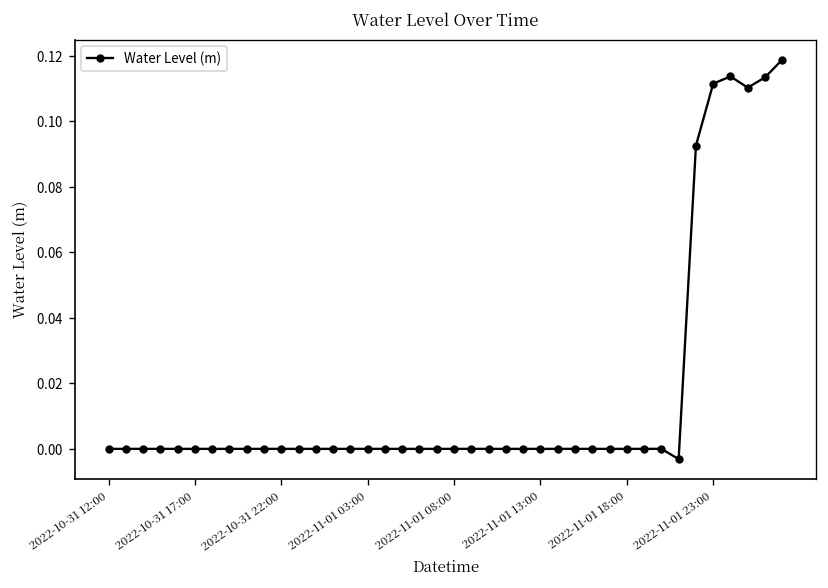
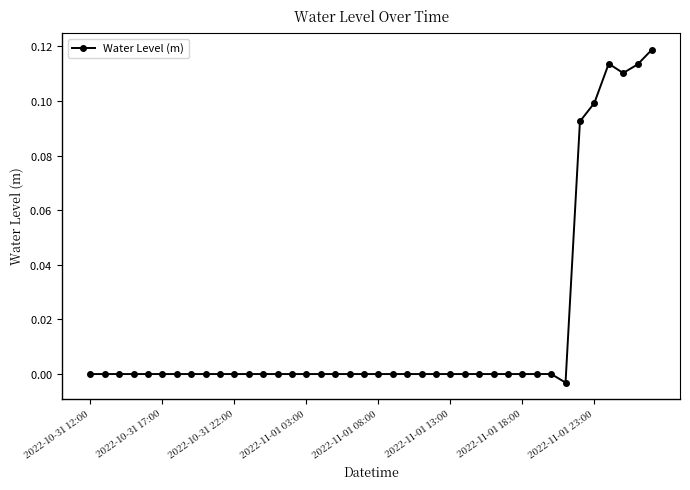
2022-11-01 23:00: 0.111 -> 0.099
